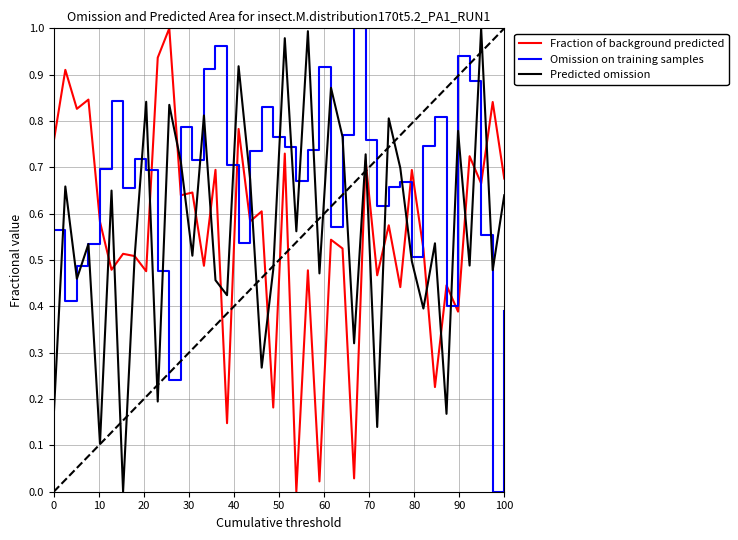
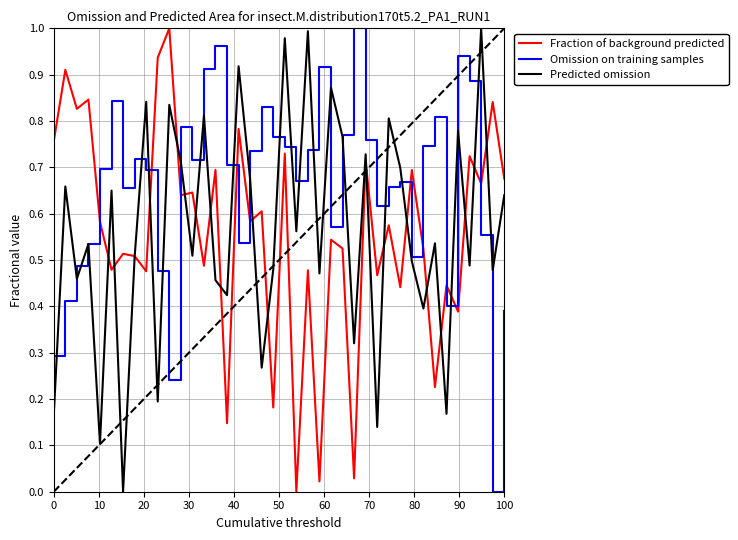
Omission on training samples, 0: 0.56 -> 0.29
